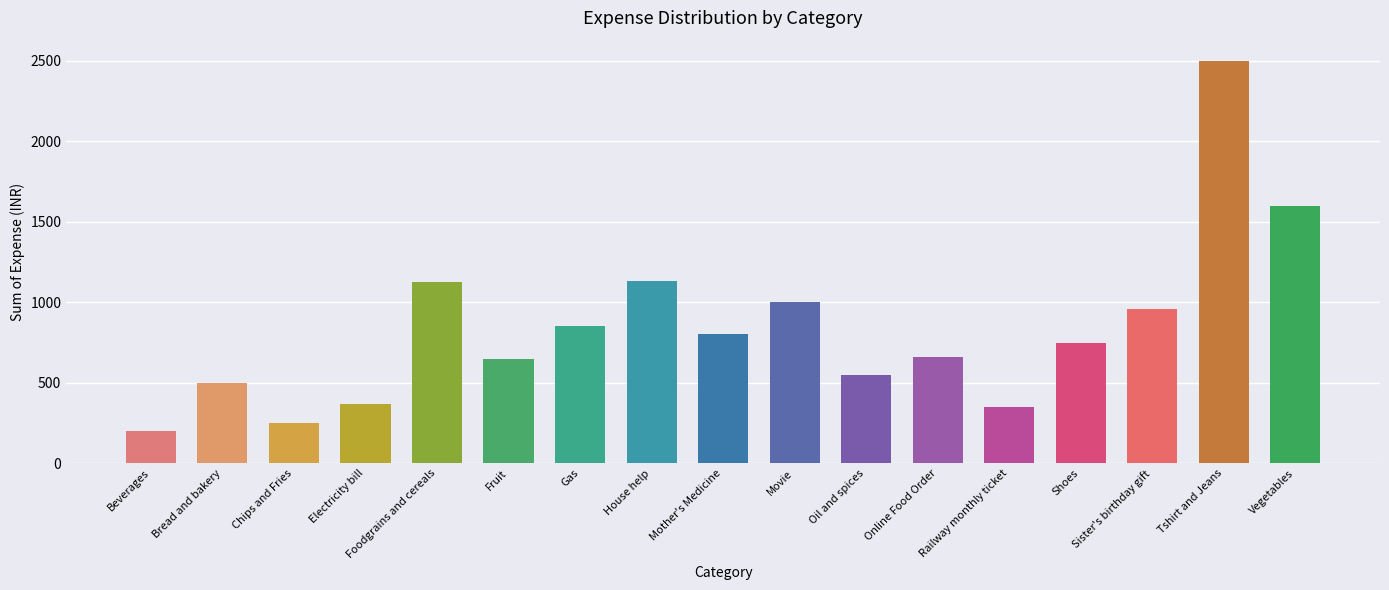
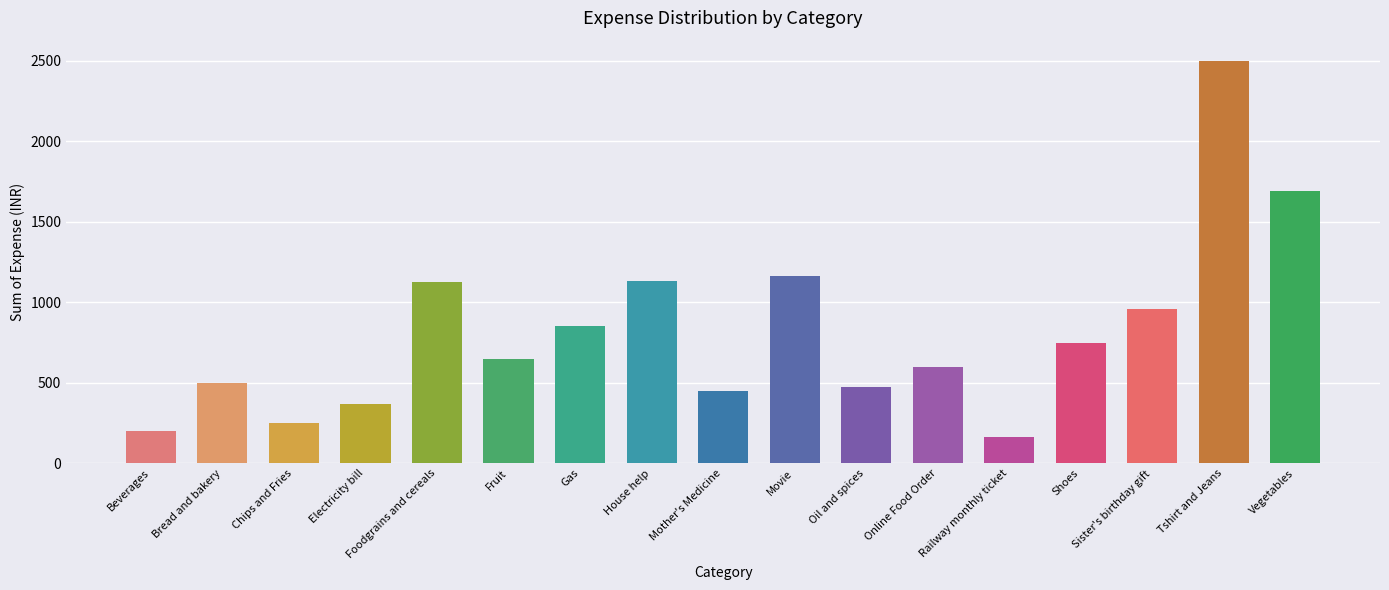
Mother's Medicine: 800 -> 450
Movie: 1000 -> 1160
Oil and spices: 550 -> 480
Online Food Order: 660 -> 600
Railway monthly ticket: 350 -> 160
Vegetables: 1600 -> 1690
